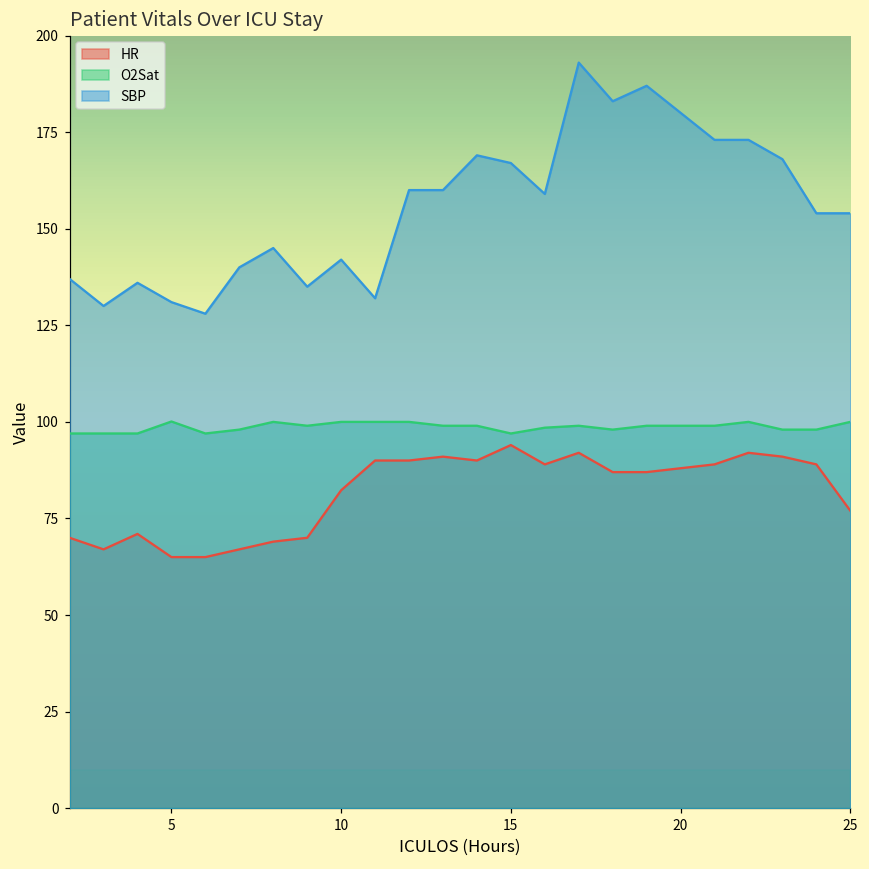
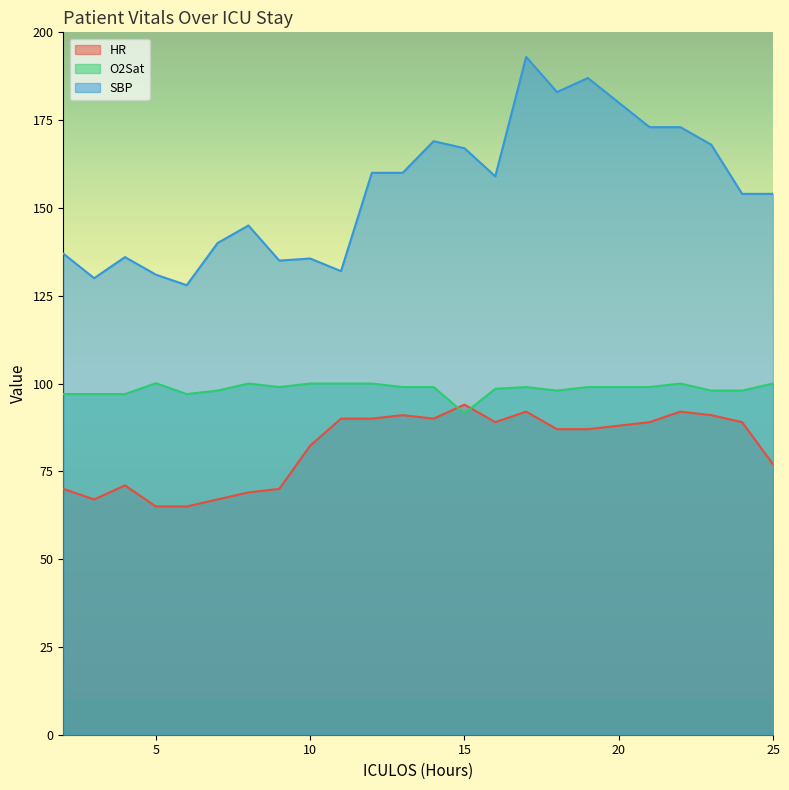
SBP, 10: 142 -> 136
O2Sat, 15: 97 -> 92
